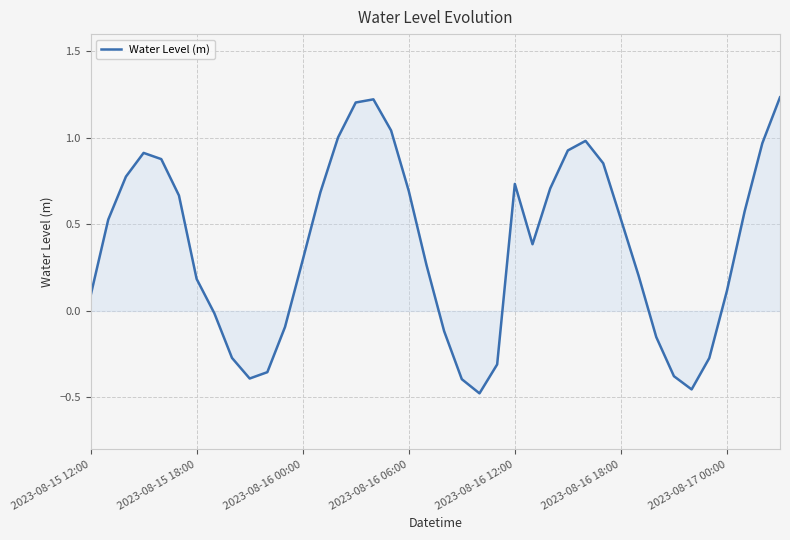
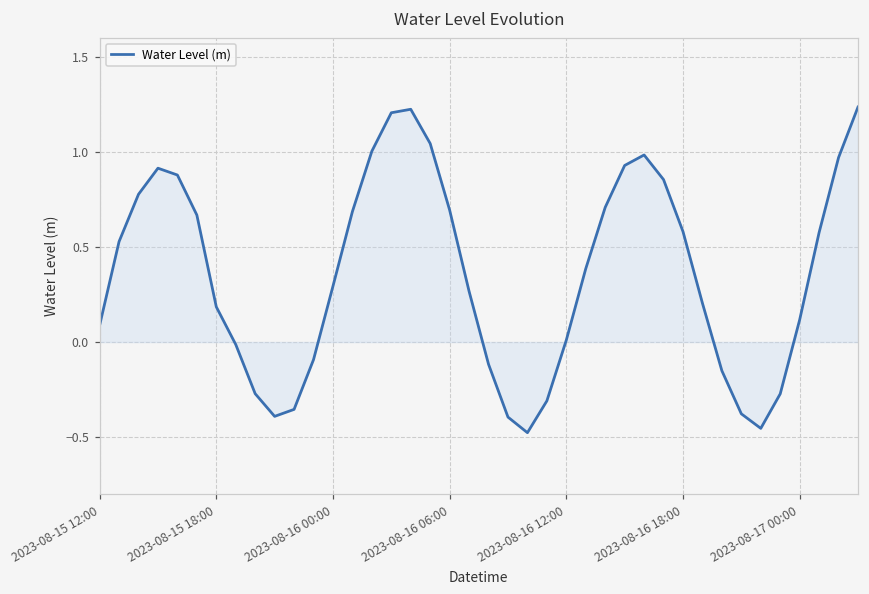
Water Level (m), 2023-08-16 12:00: 0.73 -> 0.01
Water Level (m), 2023-08-16 18:00: 0.53 -> 0.58
